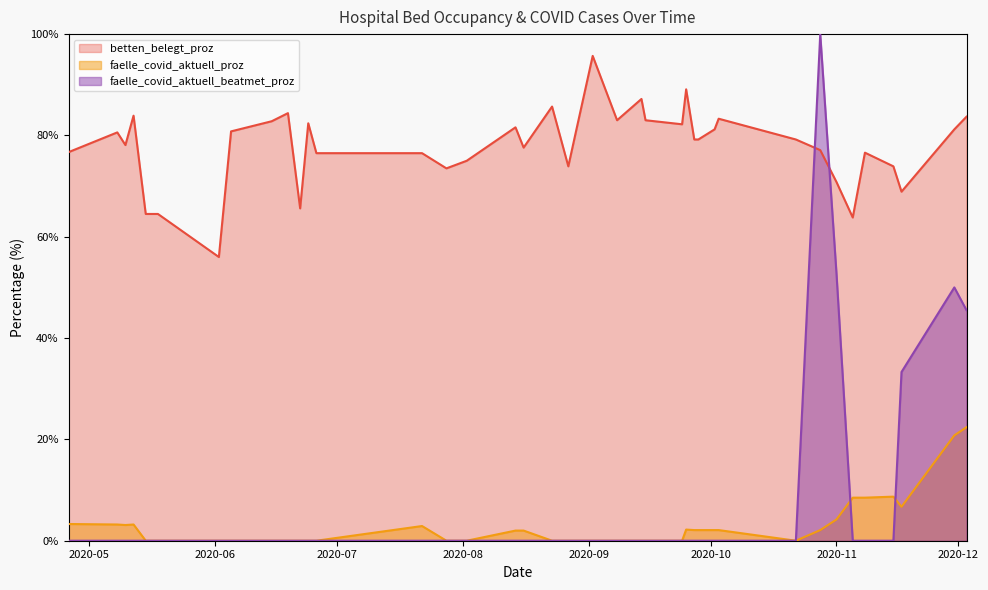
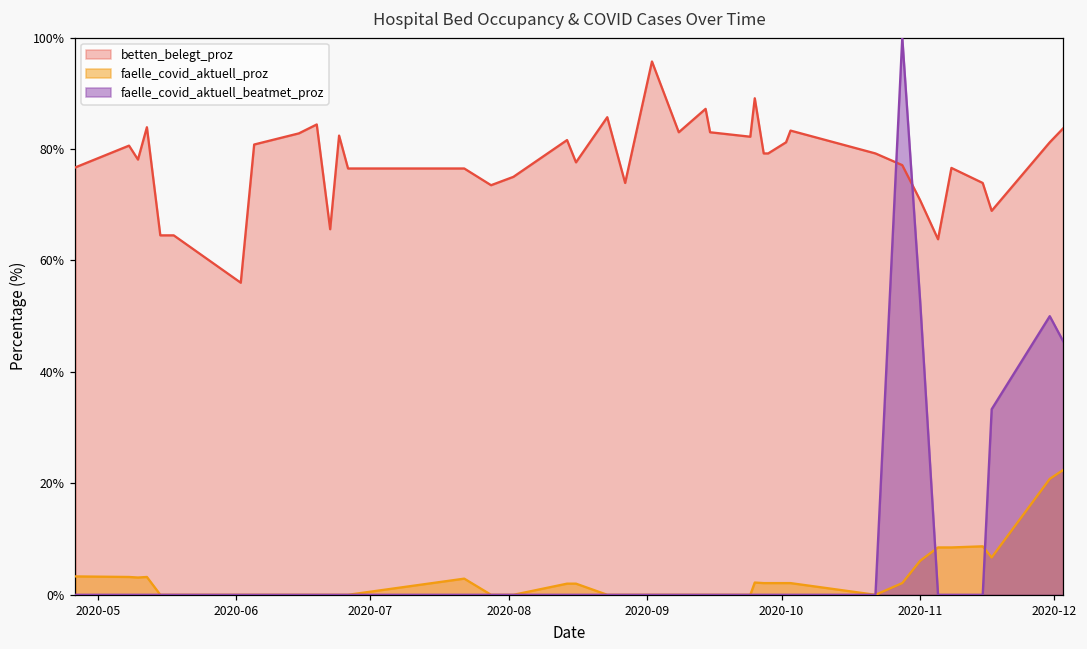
faelle_covid_aktuell_proz, 2020-11: 4% -> 6%
